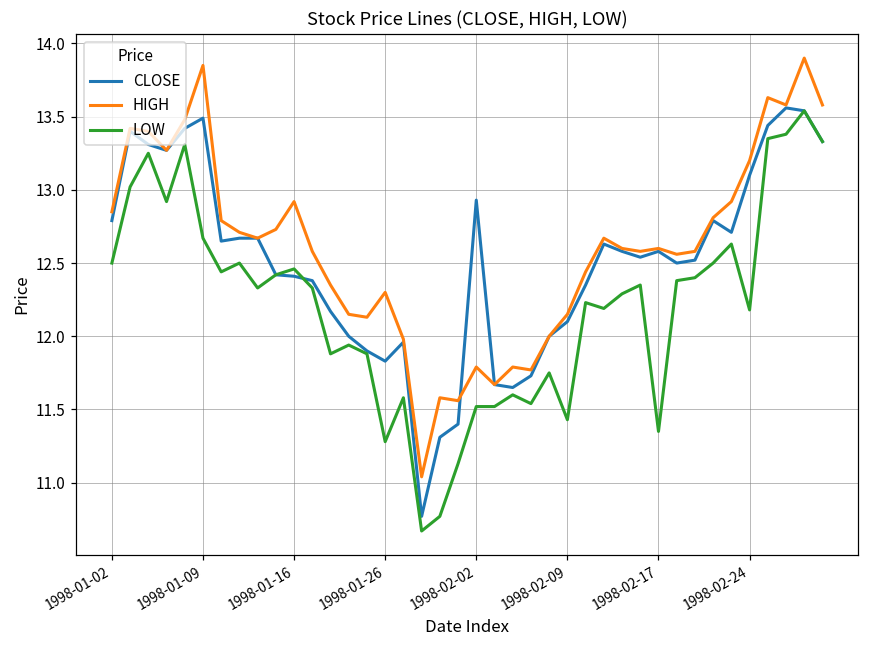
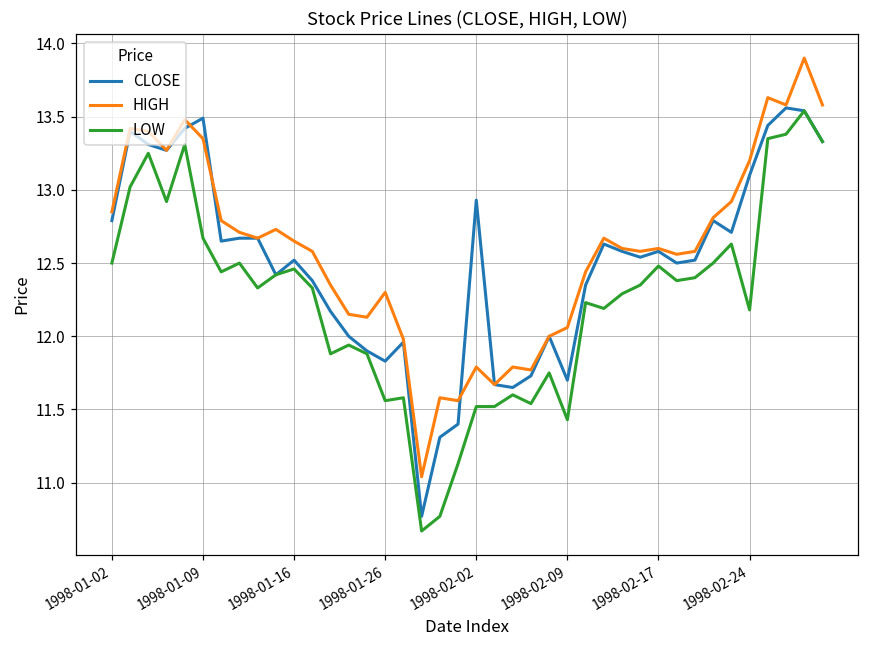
HIGH, 1998-01-09: 13.85 -> 13.35
CLOSE, 1998-01-16: 12.41 -> 12.52
HIGH, 1998-01-16: 12.92 -> 12.65
LOW, 1998-01-26: 11.28 -> 11.56
CLOSE, 1998-02-09: 12.1 -> 11.7
HIGH, 1998-02-09: 12.15 -> 12.06
LOW, 1998-02-17: 11.35 -> 12.48
